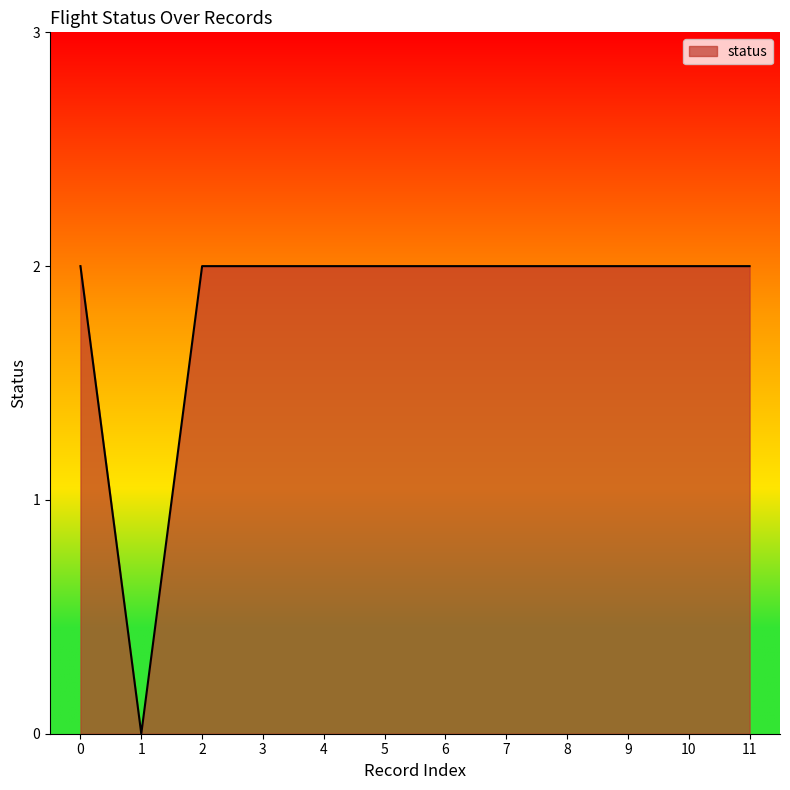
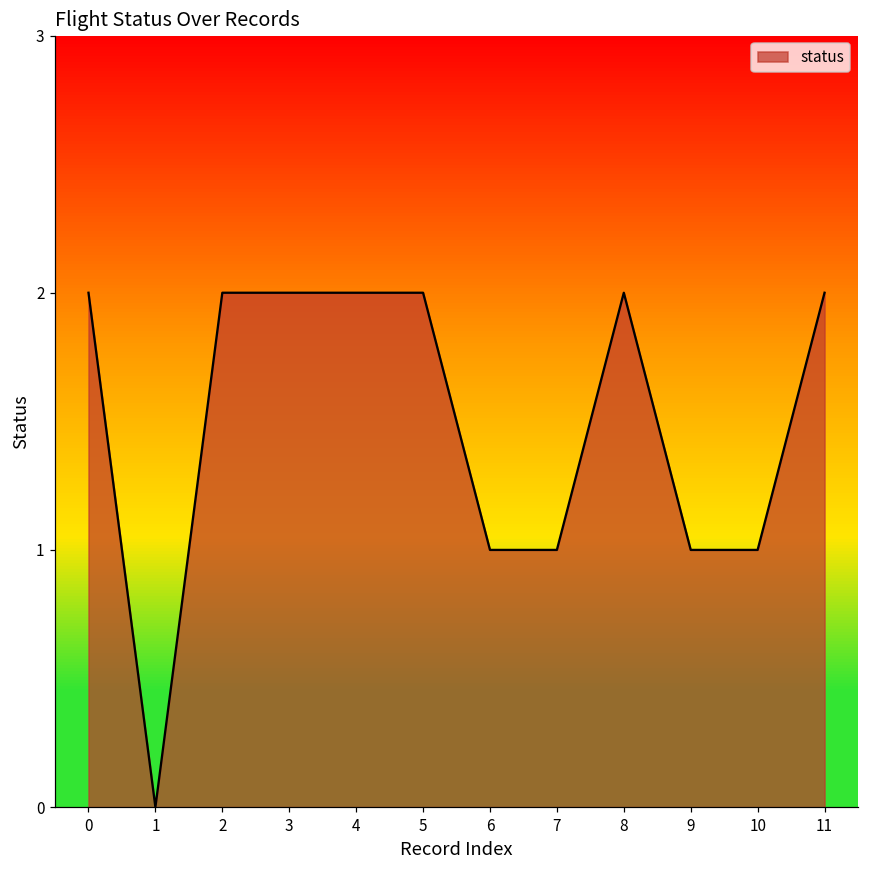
6: 2 -> 1
7: 2 -> 1
9: 2 -> 1
10: 2 -> 1
